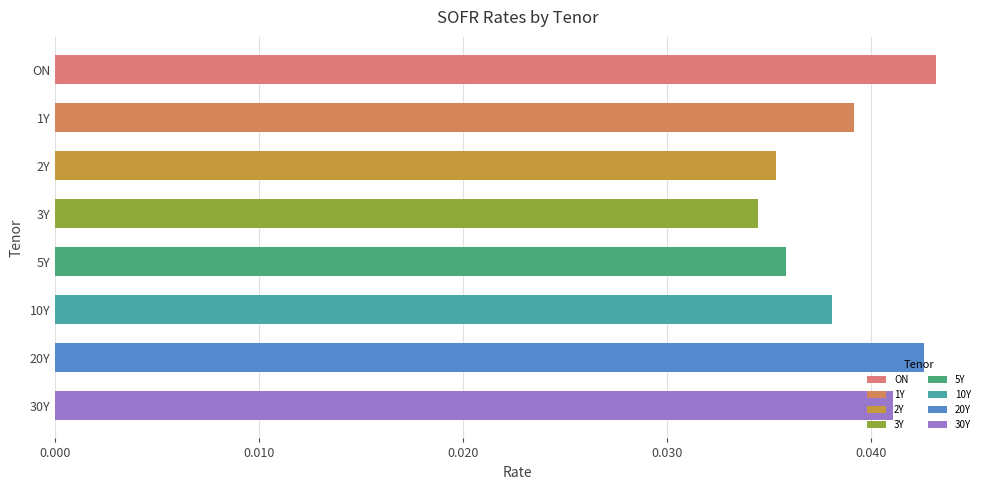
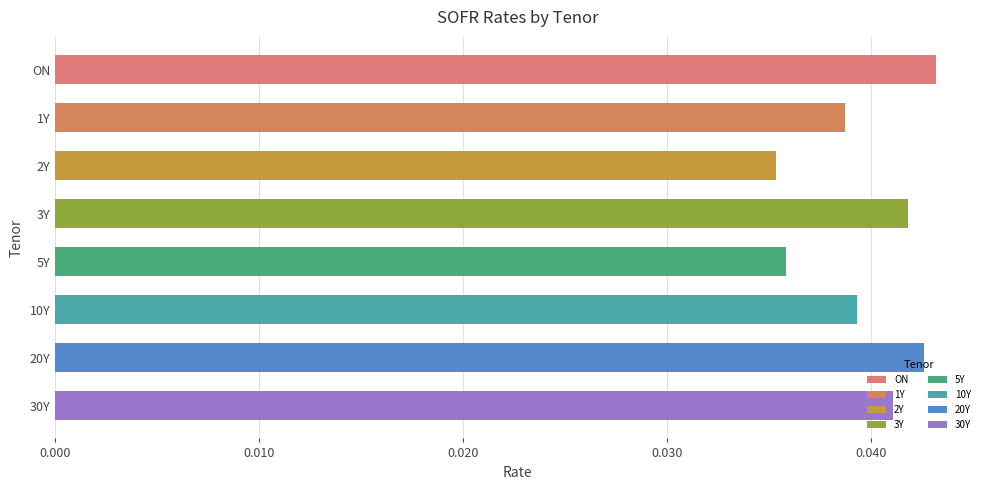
1Y: 0.0392 -> 0.0387
3Y: 0.0345 -> 0.0418
10Y: 0.0381 -> 0.0393
